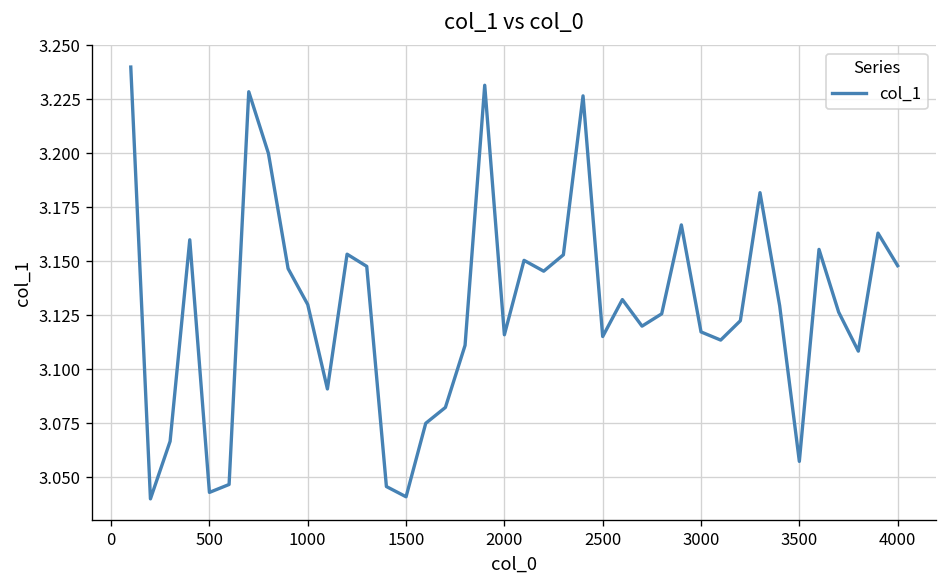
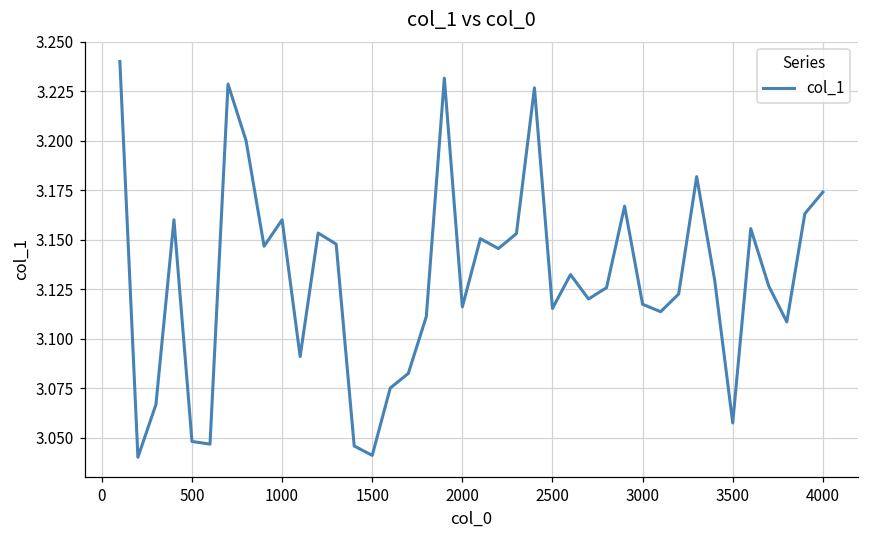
500: 3.043 -> 3.048
1000: 3.13 -> 3.16
4000: 3.148 -> 3.174
